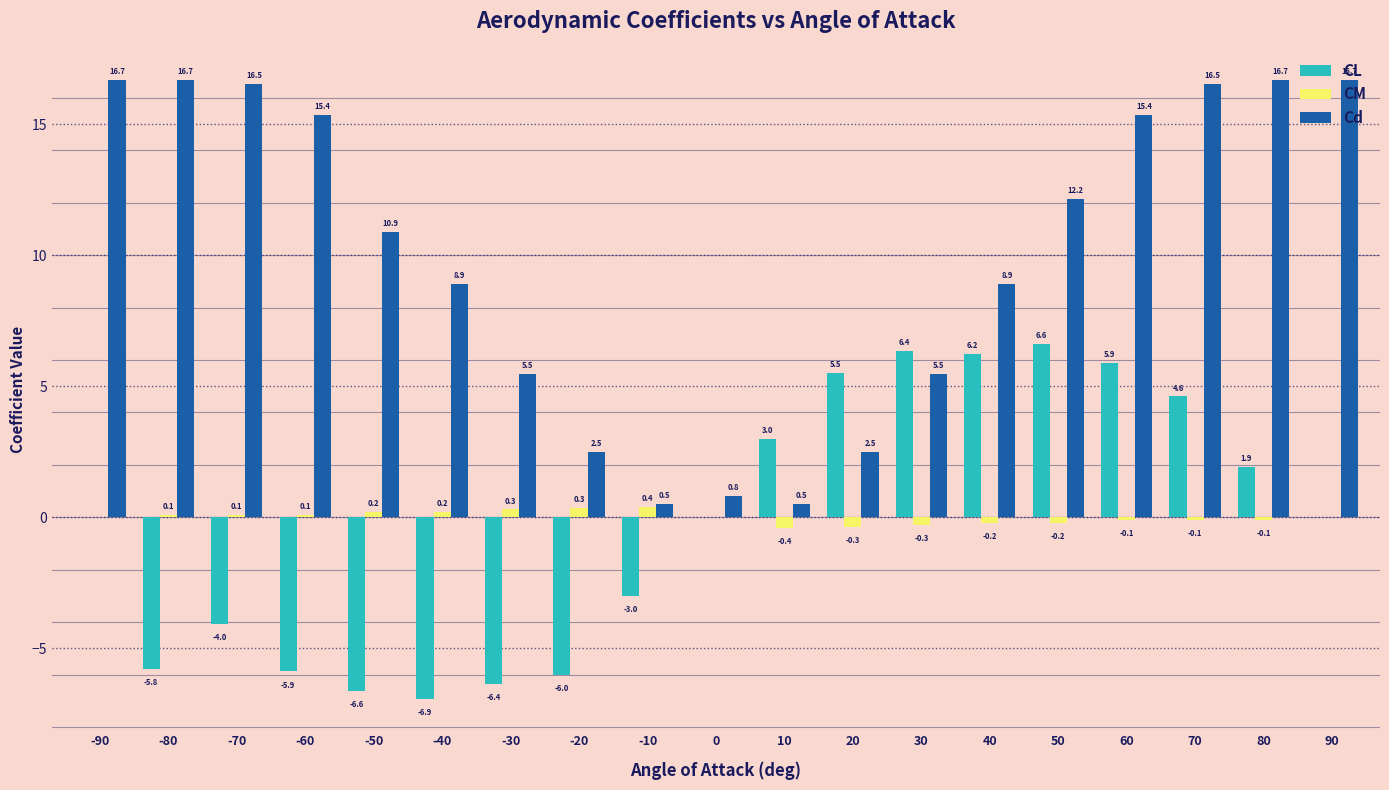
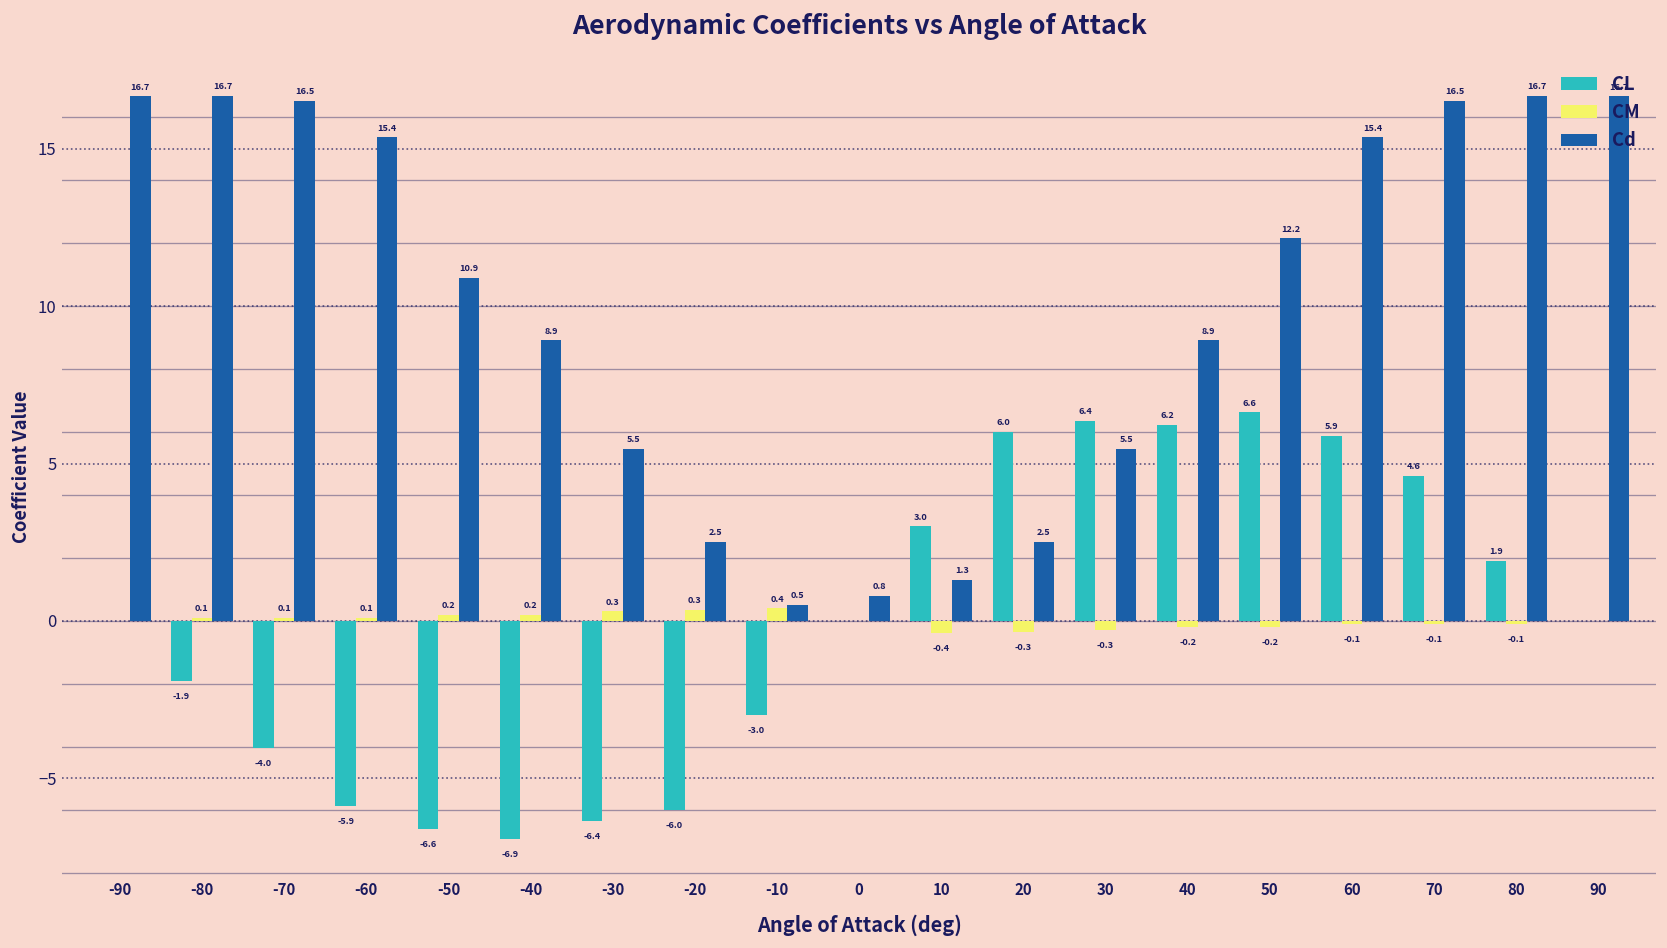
CL, -80: -5.8 -> -1.9
Cd, 10: 0.5 -> 1.3
CL, 20: 5.5 -> 6.0
